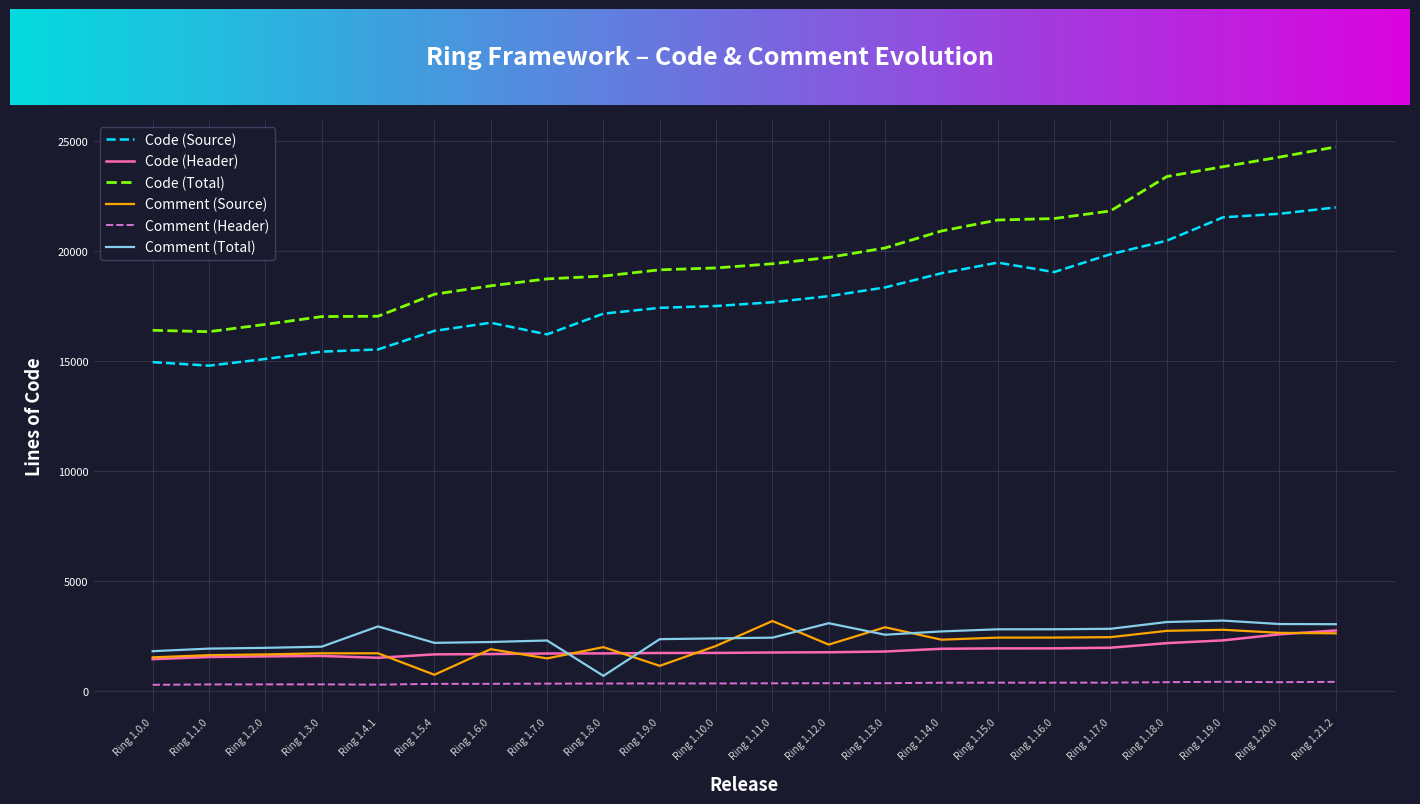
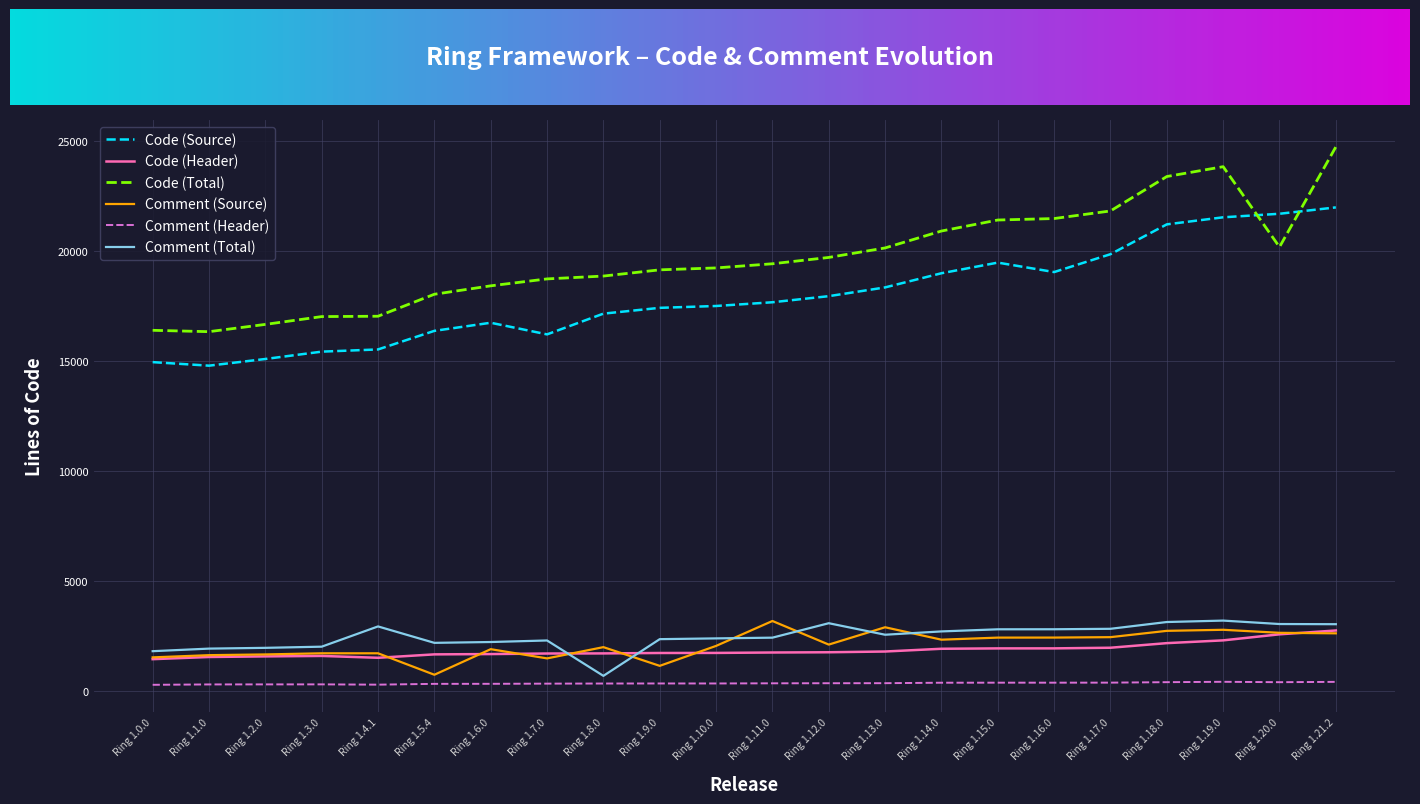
Code (Source), Ring 1.18.0: 20500 -> 21200
Code (Total), Ring 1.20.0: 24300 -> 20200
